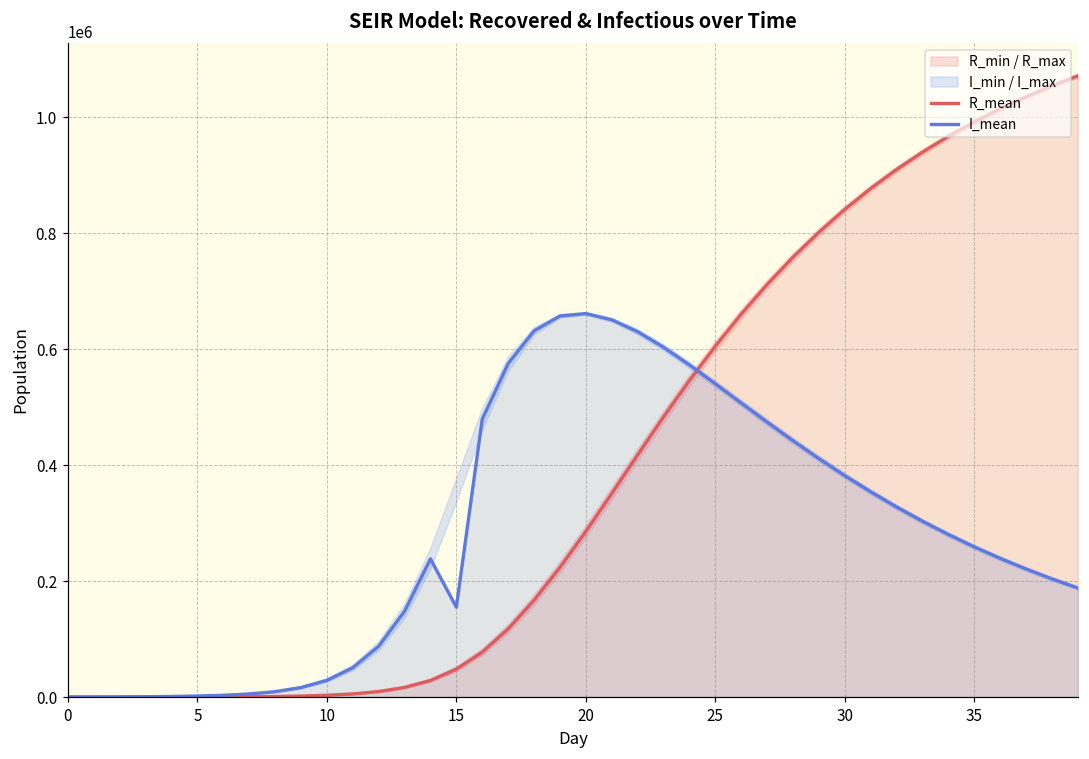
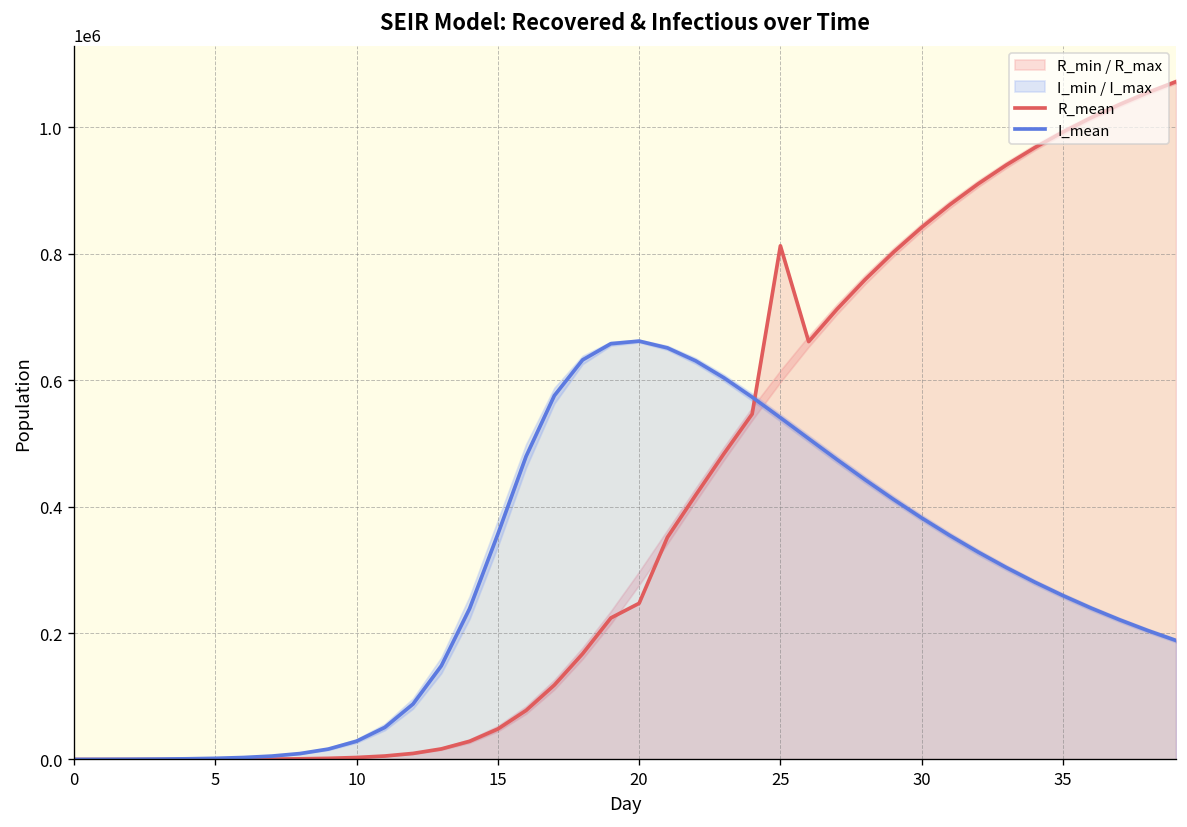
I_mean, 15: 160000 -> 360000
R_mean, 20: 290000 -> 250000
R_mean, 25: 610000 -> 810000
